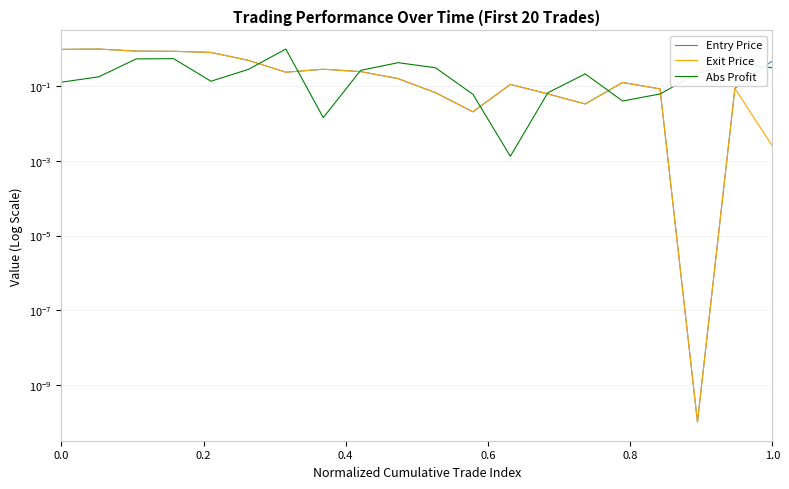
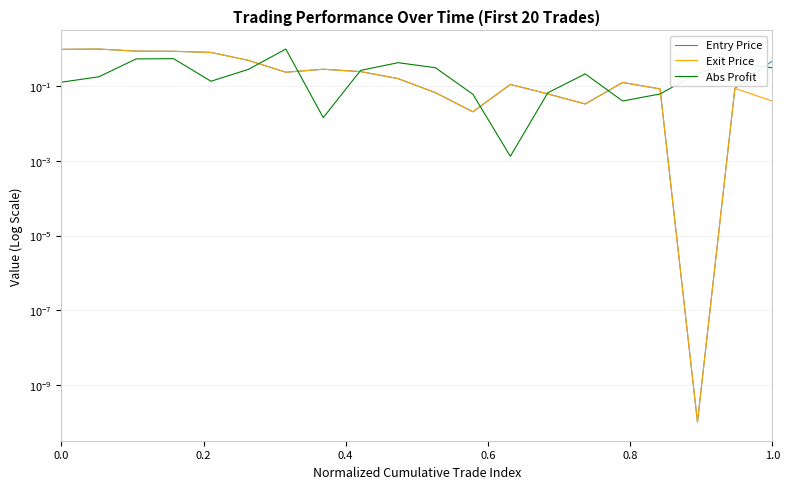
Exit Price, 1.0: 0.003 -> 0.04
